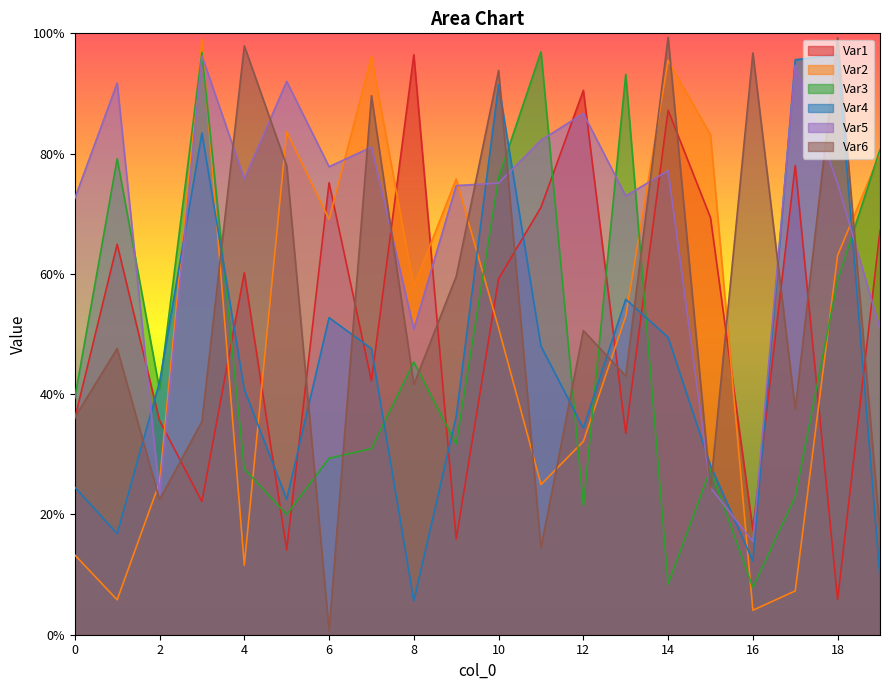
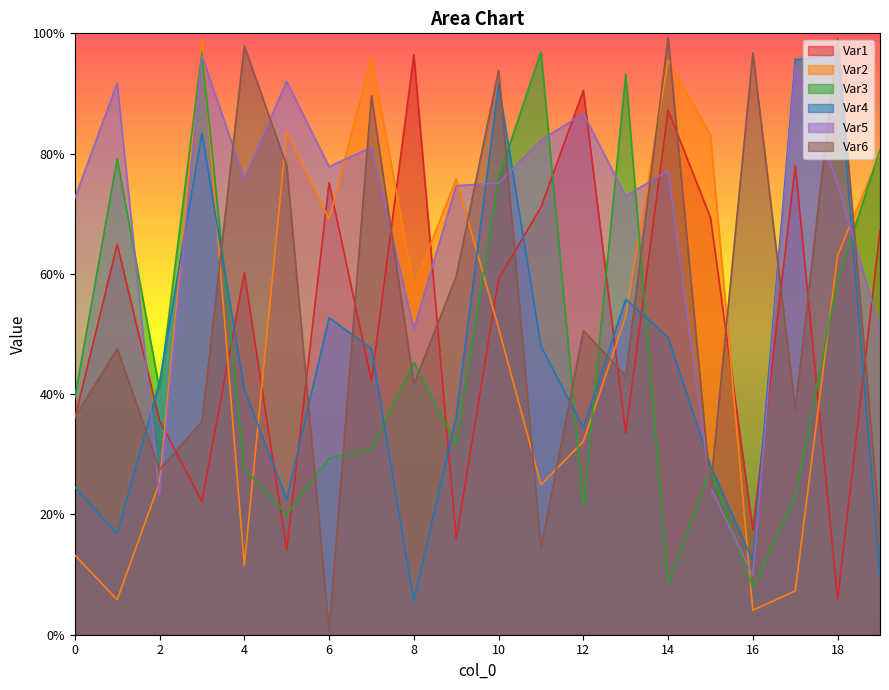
Var6, 2: 22% -> 27%
Var5, 16: 16% -> 10%
